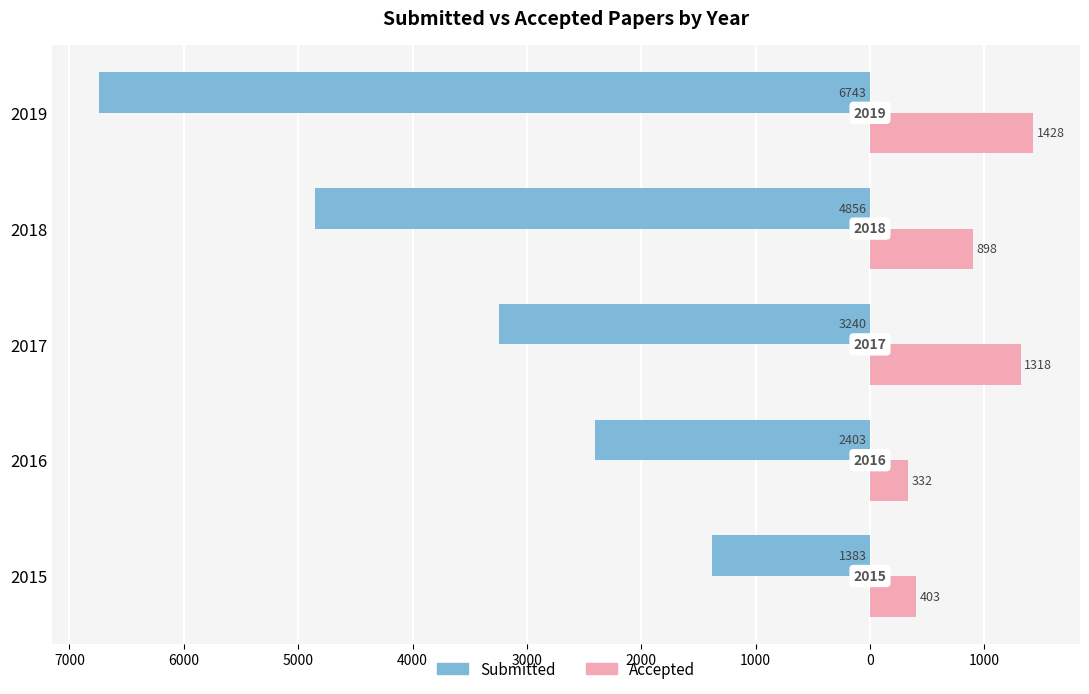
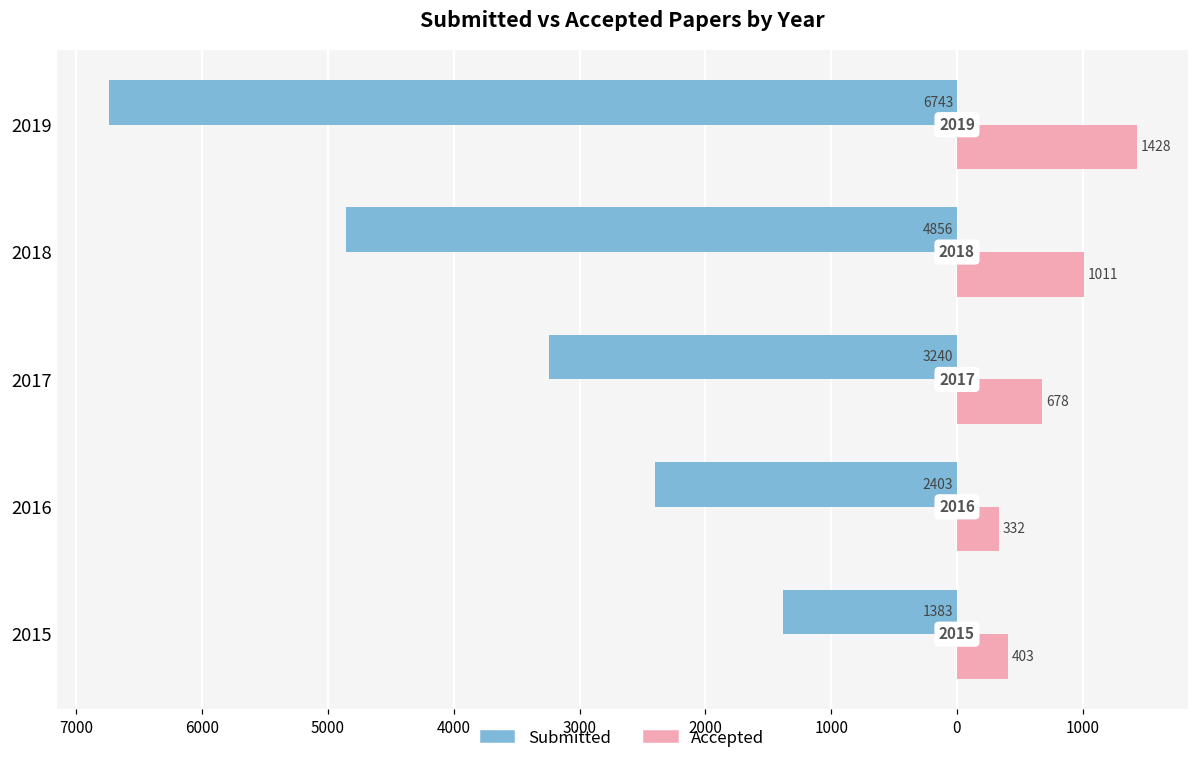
Accepted, 2018: 898 -> 1011
Accepted, 2017: 1318 -> 678
